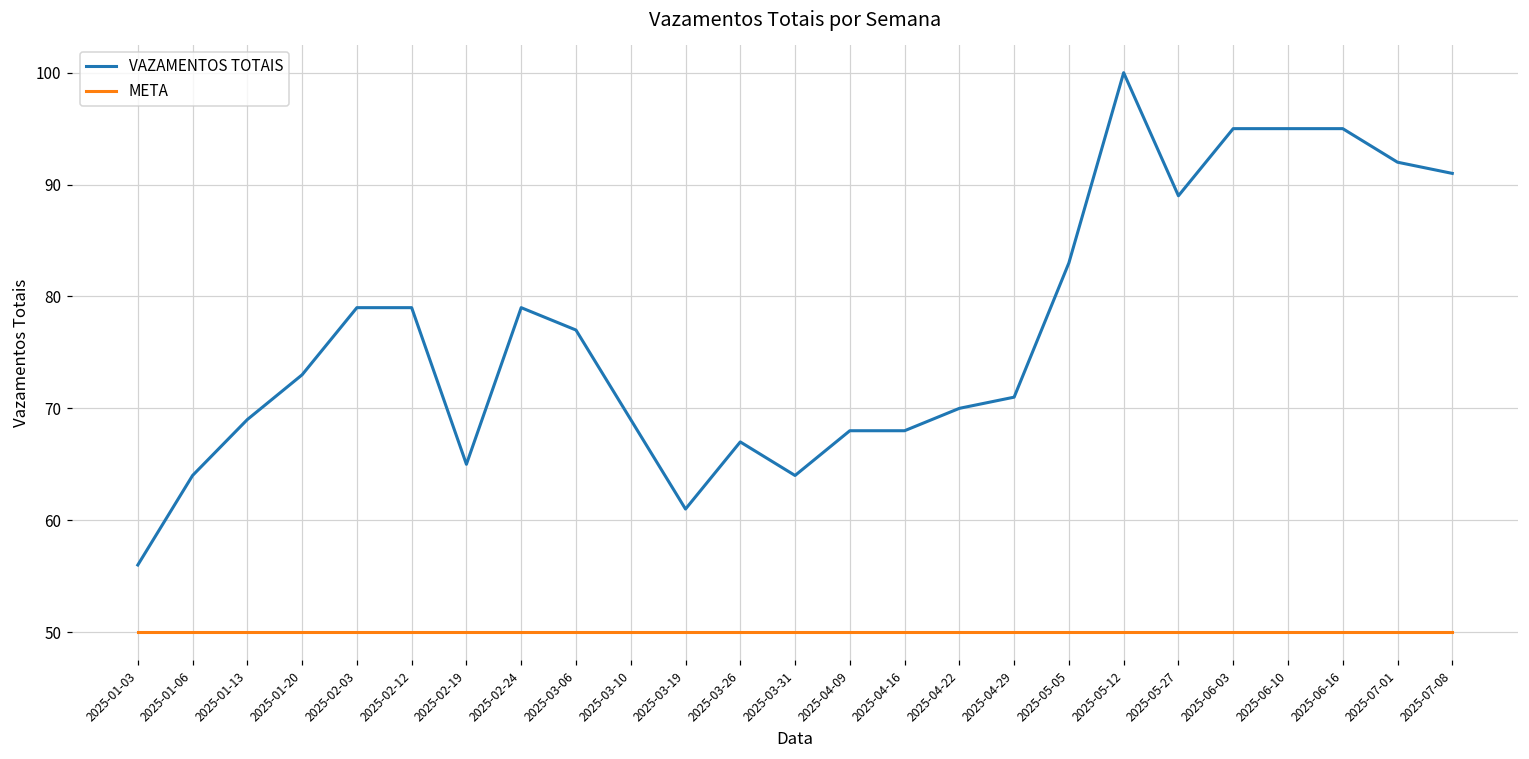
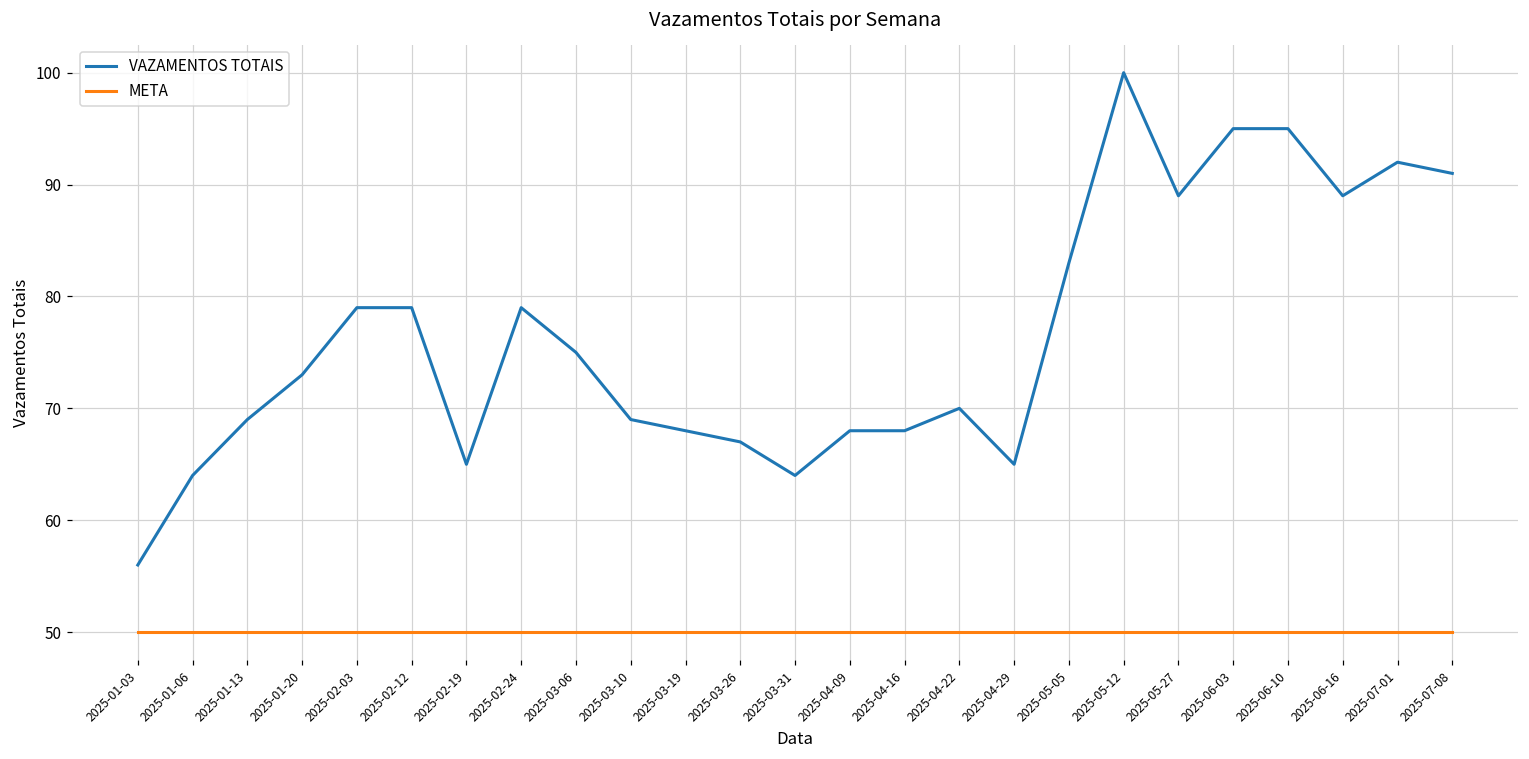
VAZAMENTOS TOTAIS, 2025-03-06: 77 -> 75
VAZAMENTOS TOTAIS, 2025-03-19: 61 -> 68
VAZAMENTOS TOTAIS, 2025-04-29: 71 -> 65
VAZAMENTOS TOTAIS, 2025-06-16: 95 -> 89
